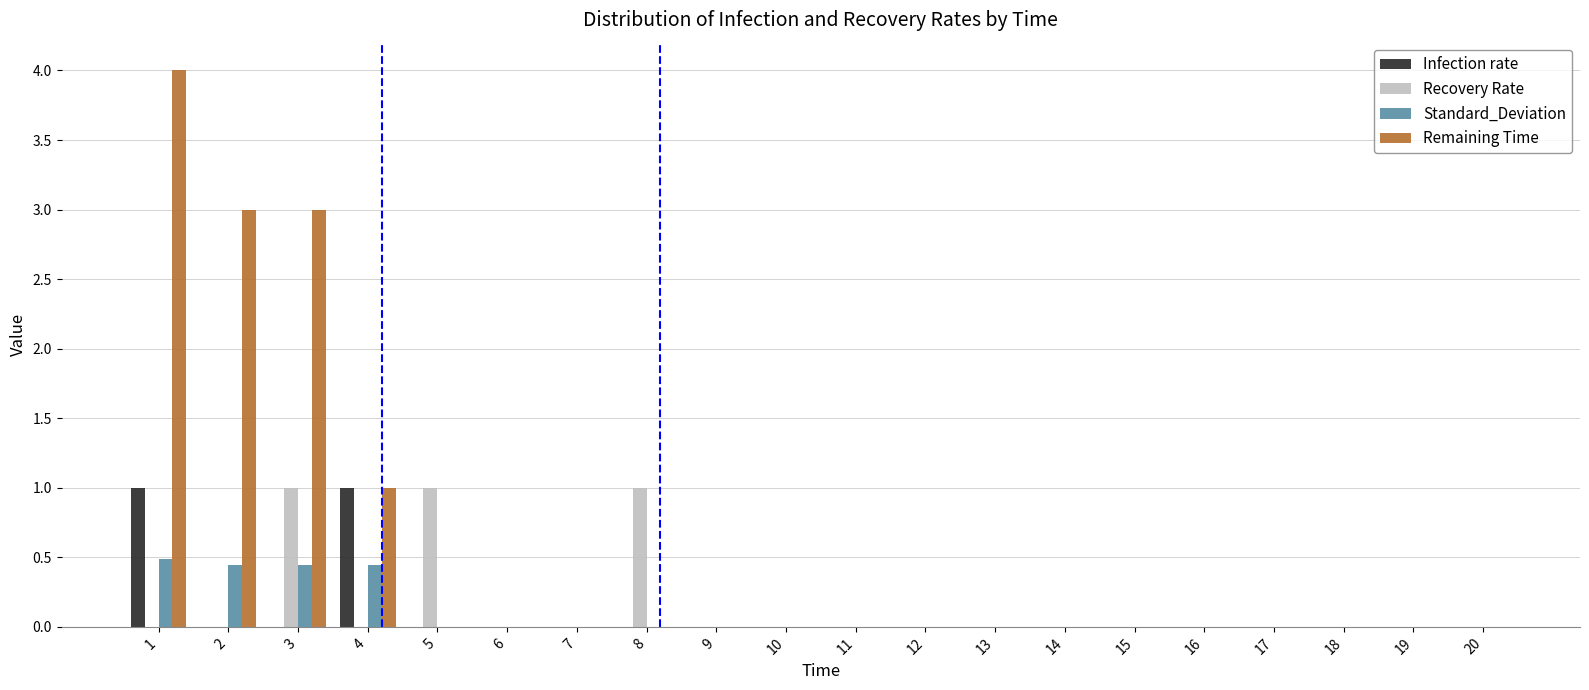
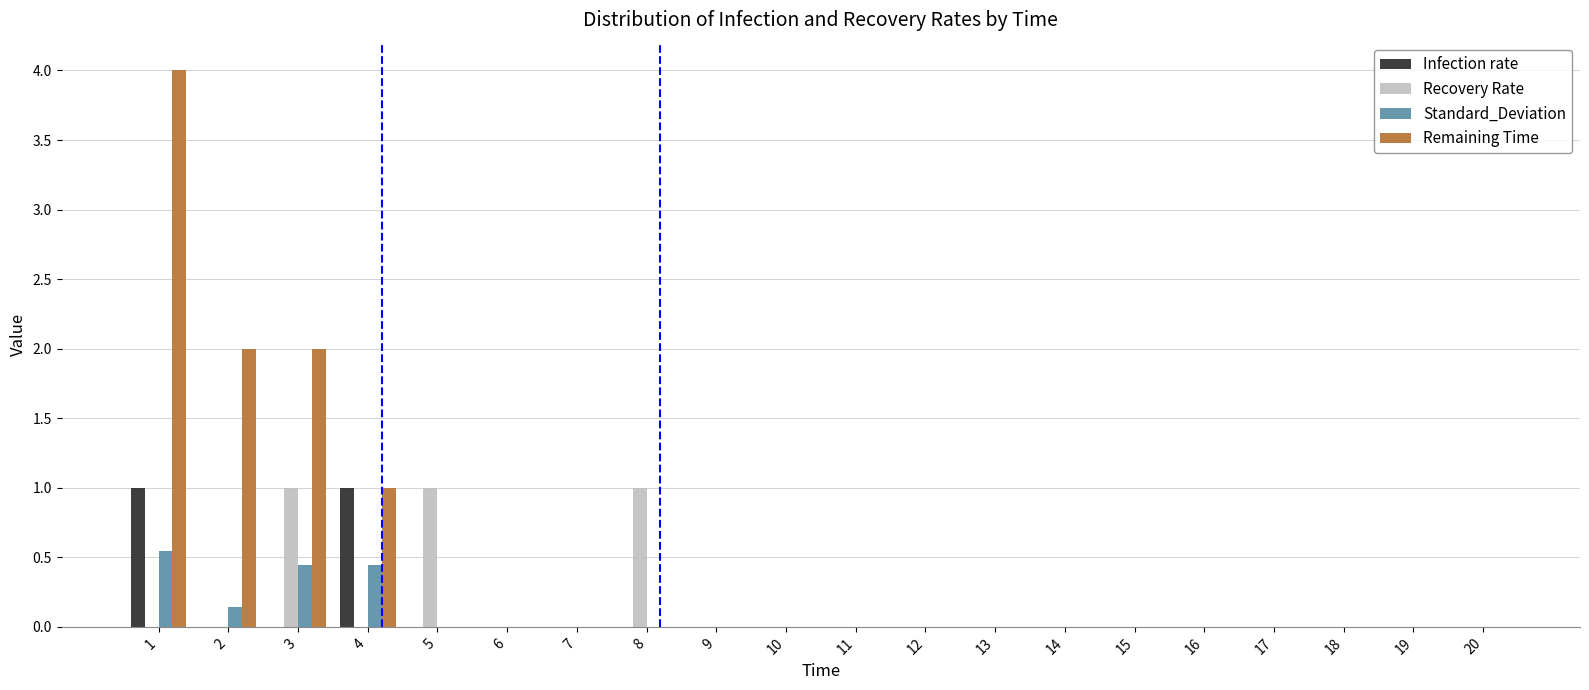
Standard_Deviation, 1: 0.49 -> 0.55
Standard_Deviation, 2: 0.45 -> 0.14
Remaining Time, 2: 3 -> 2
Remaining Time, 3: 3 -> 2
